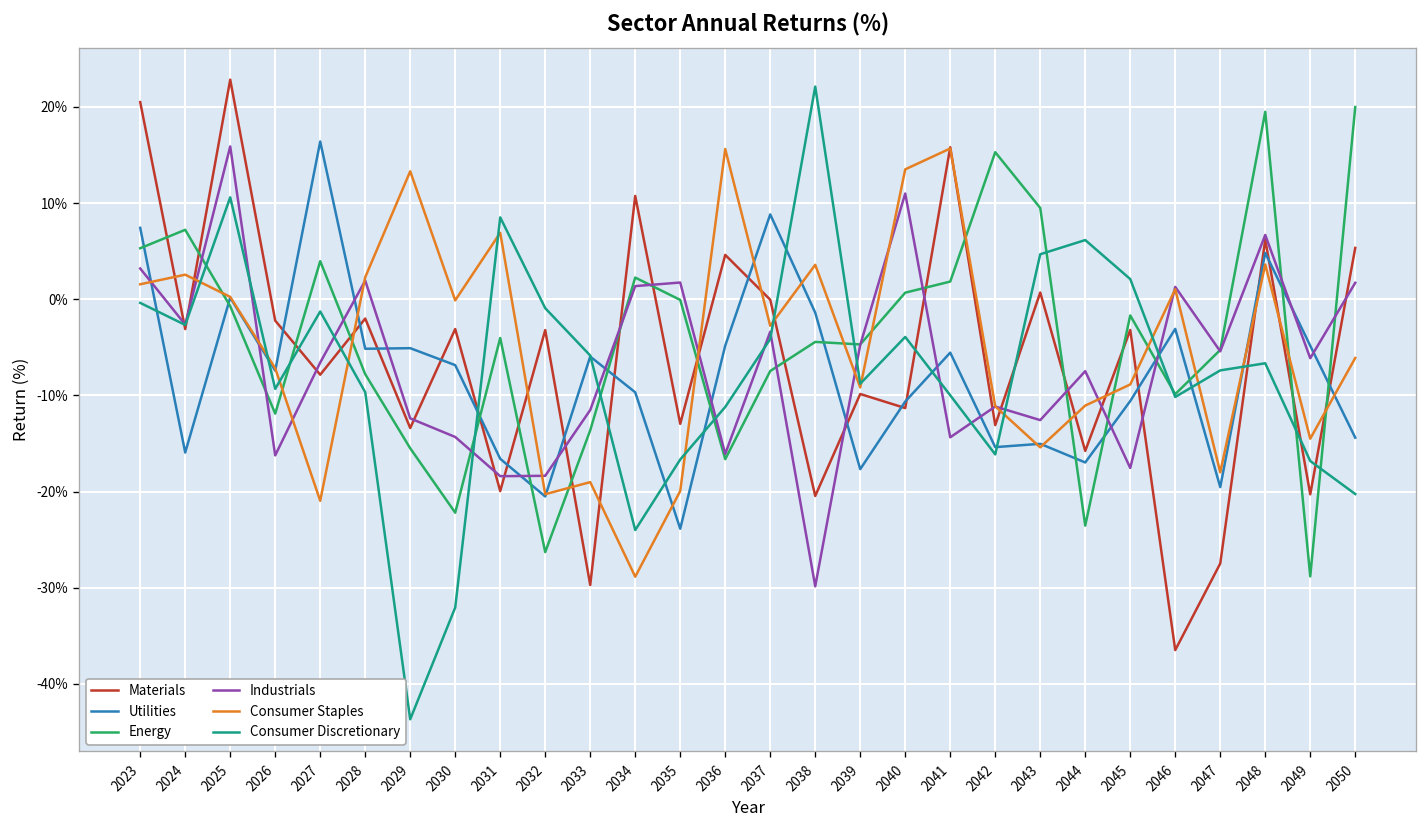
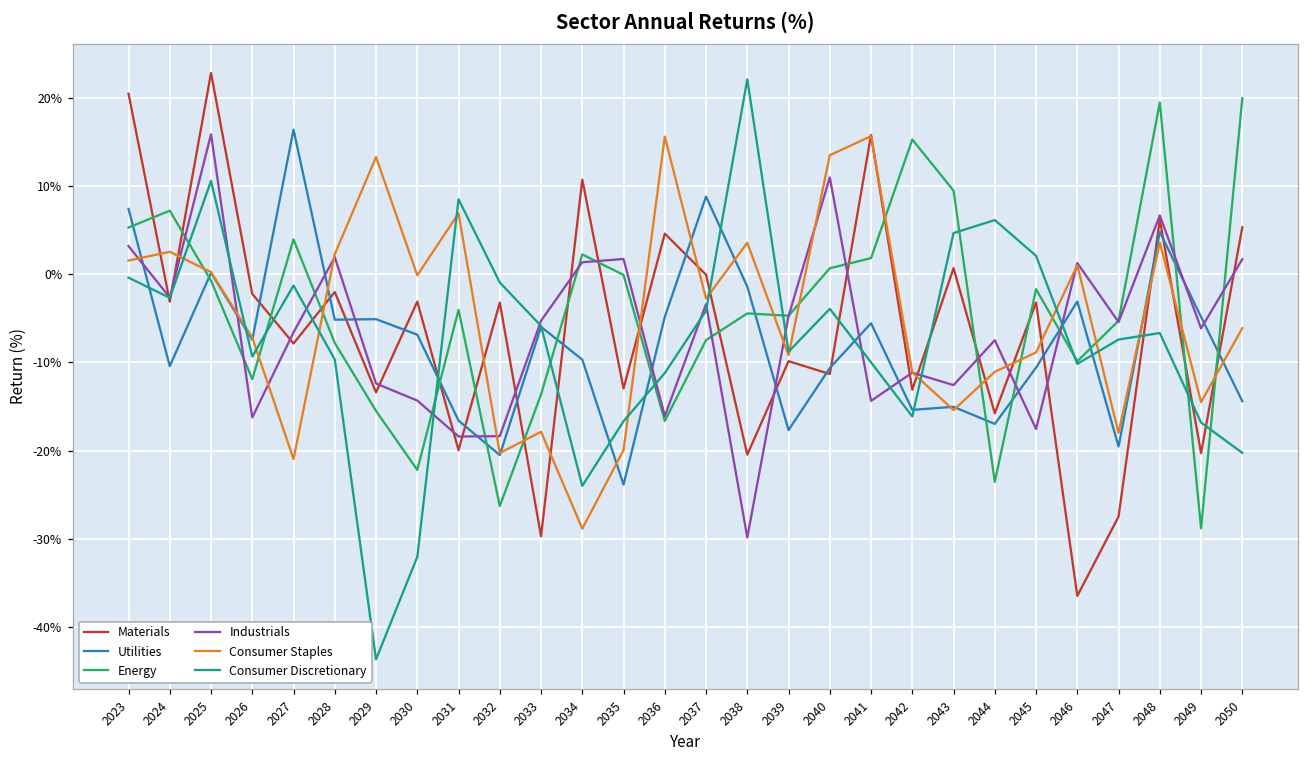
Utilities, 2024: -16% -> -10%
Industrials, 2033: -12% -> -5%
Consumer Staples, 2033: -19% -> -18%
